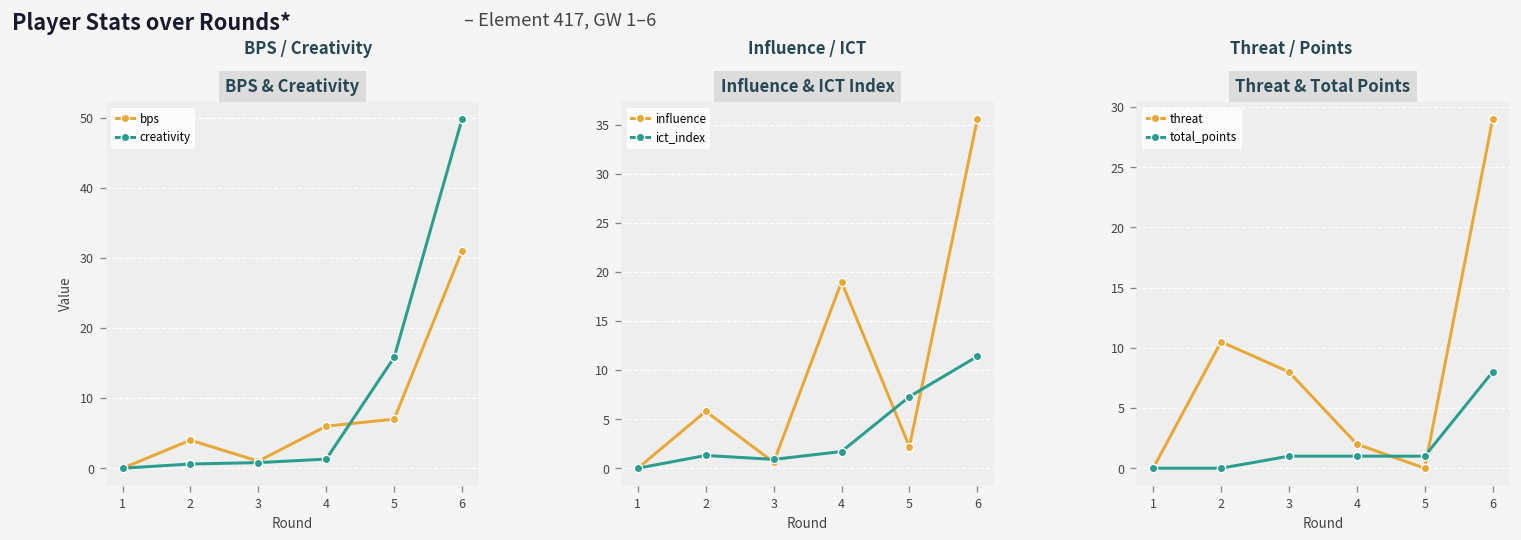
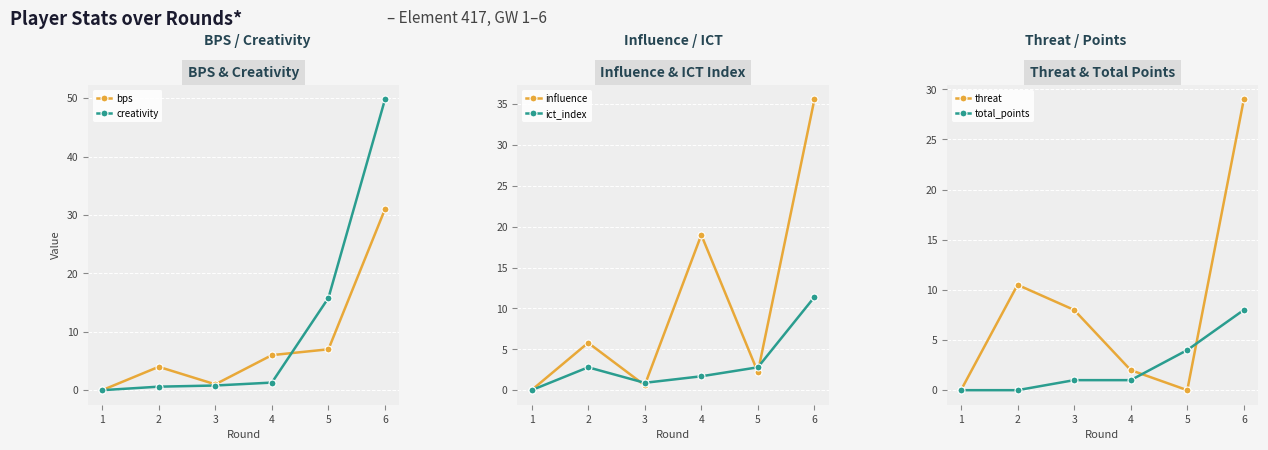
Influence & ICT Index, ict_index, 2: 1 -> 3
Influence & ICT Index, ict_index, 5: 7 -> 3
Threat & Total Points, total_points, 5: 1 -> 4
